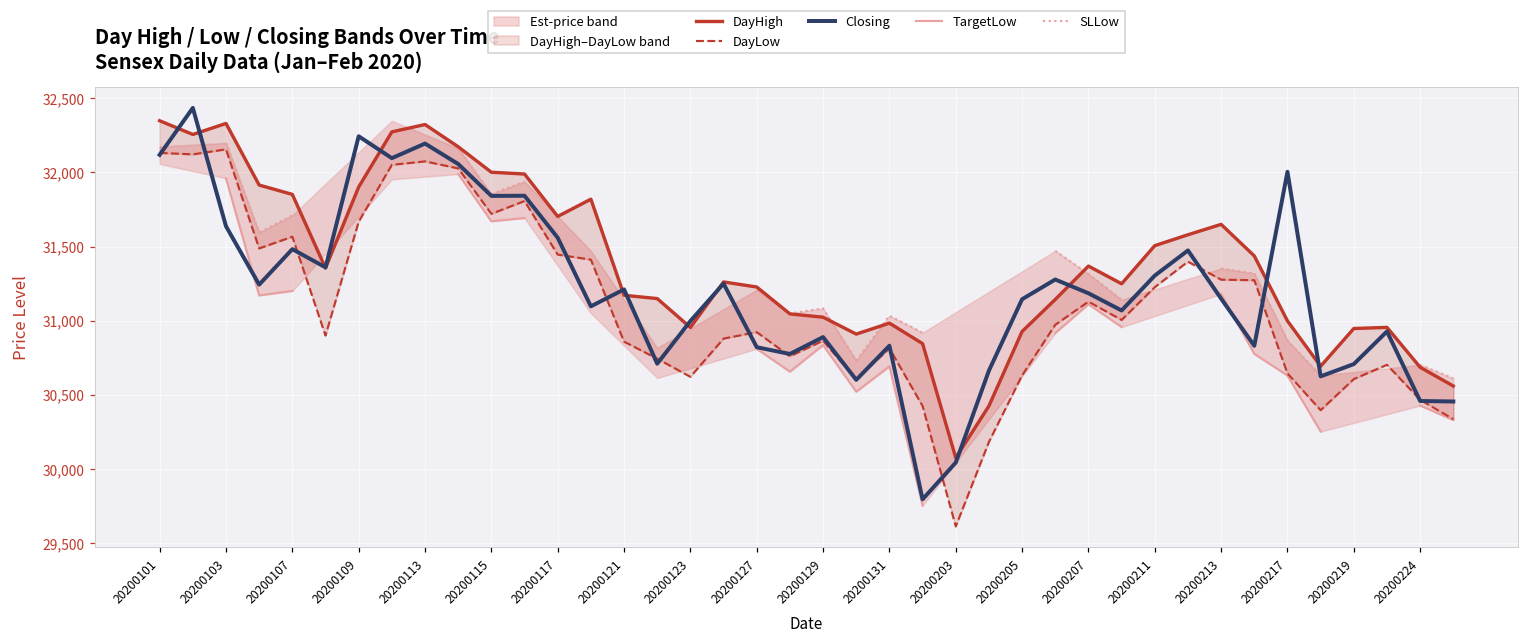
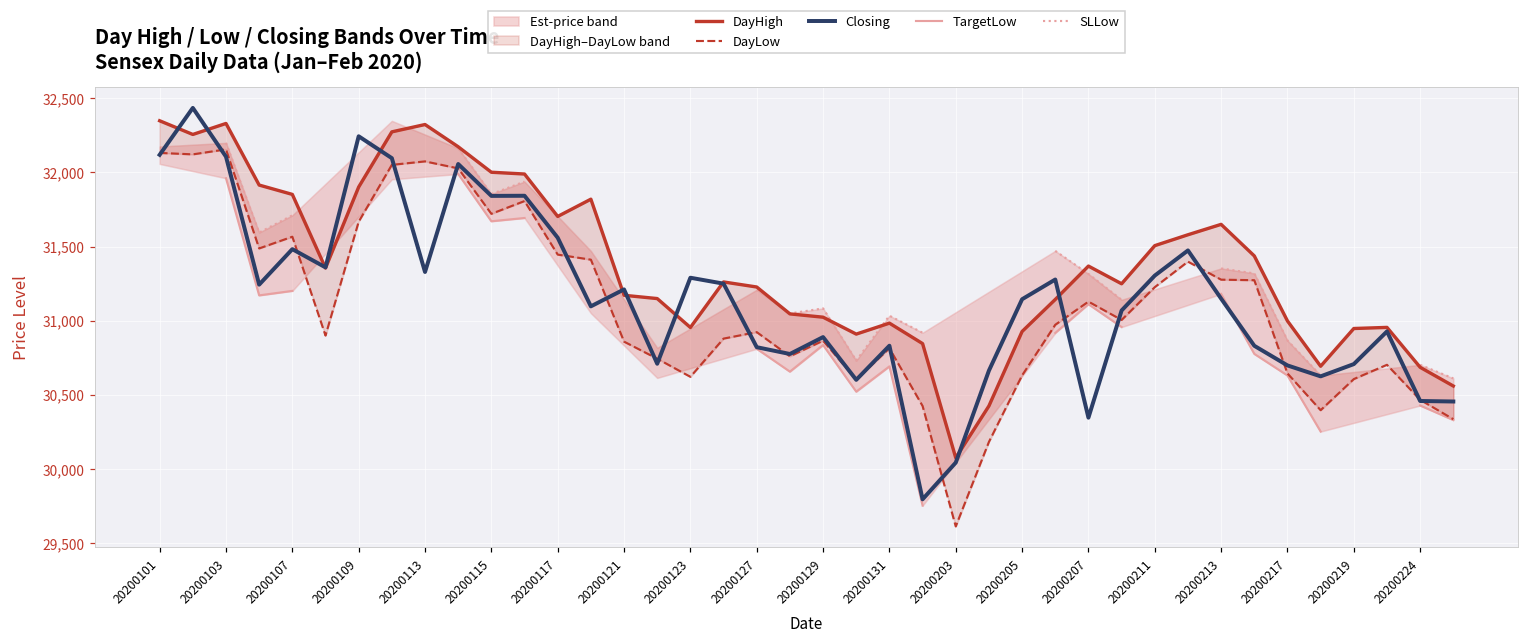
Closing, 20200103: 31,640 -> 32,110
Closing, 20200113: 32,190 -> 31,330
Closing, 20200123: 31,000 -> 31,290
Closing, 20200207: 31,180 -> 30,350
Closing, 20200217: 32,000 -> 30,700
